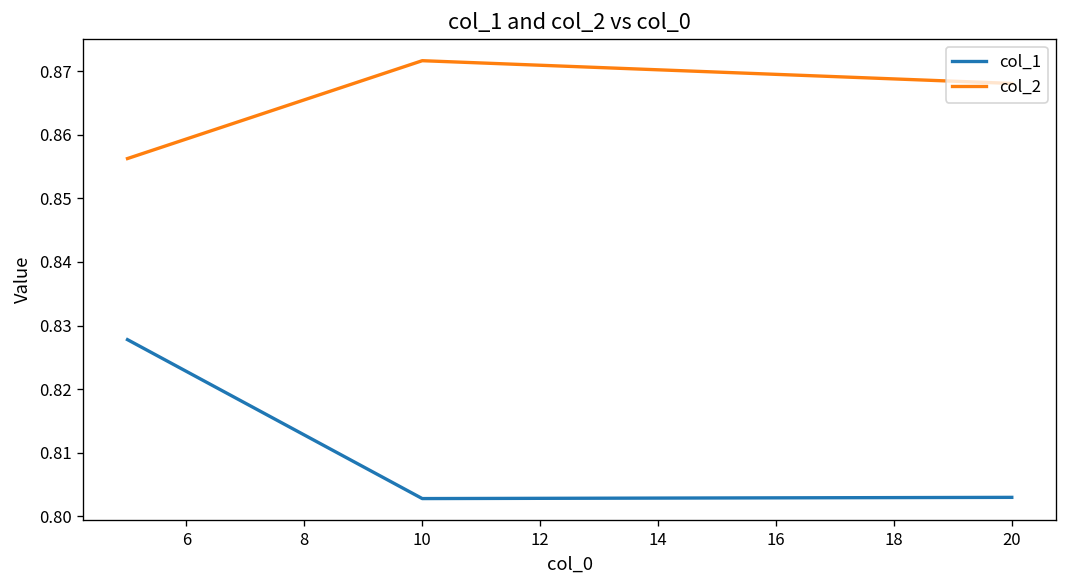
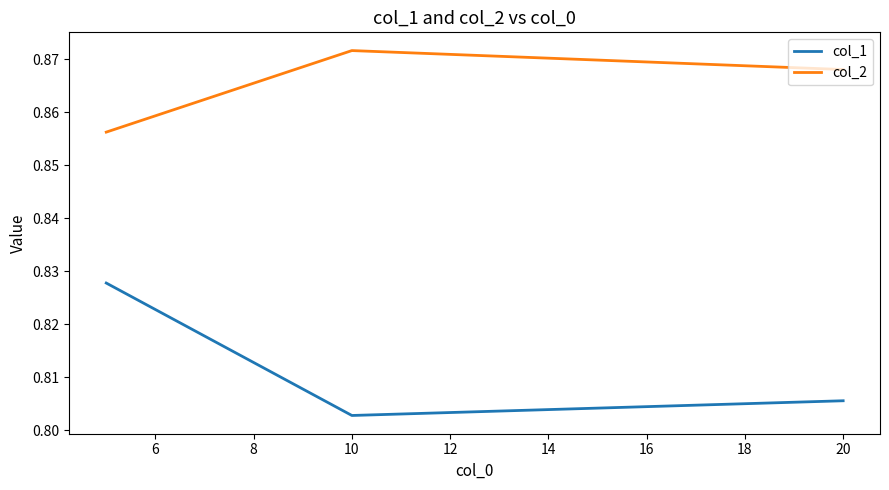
col_1, 20: 0.803 -> 0.806
